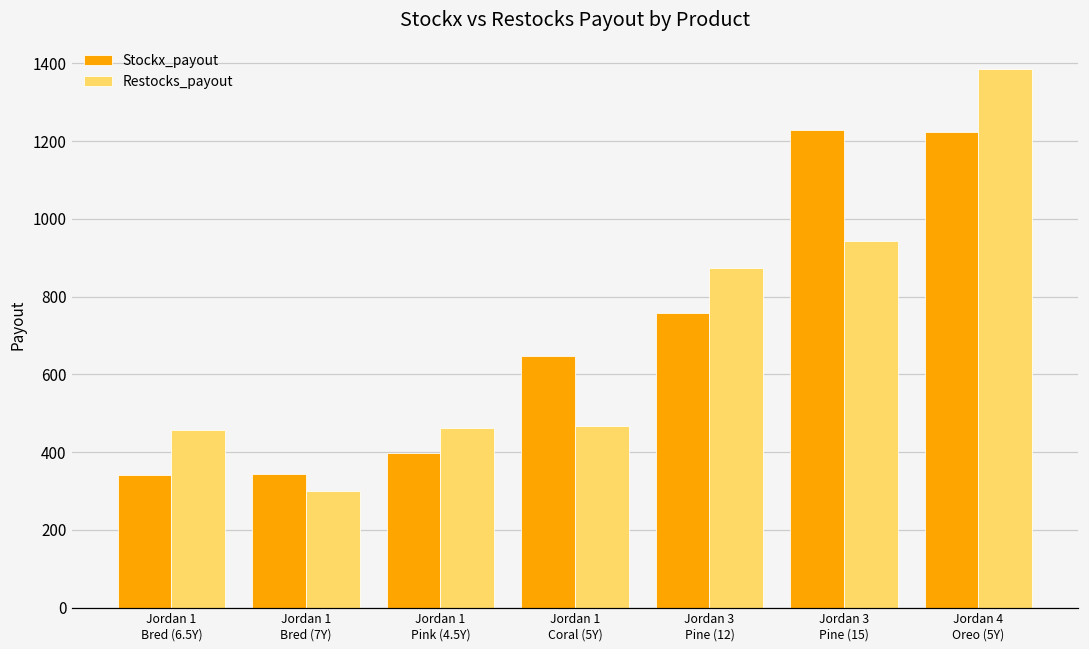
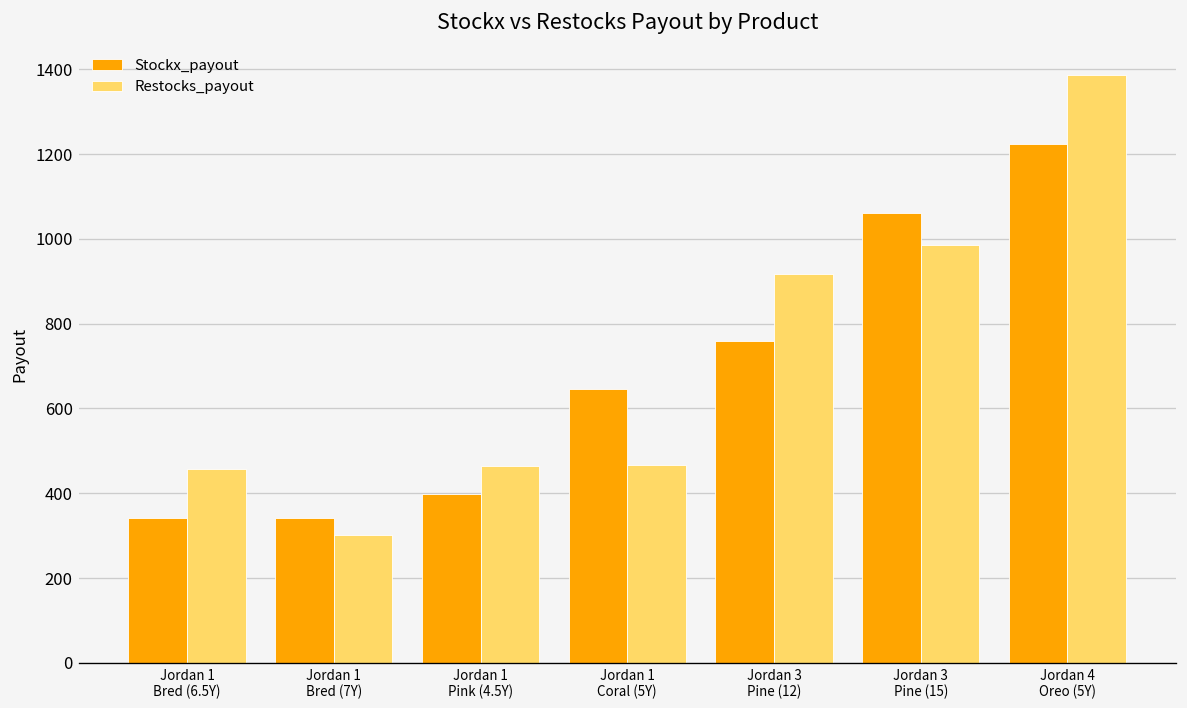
Restocks_payout, Jordan 3 Pine (12): 870 -> 920
Stockx_payout, Jordan 3 Pine (15): 1230 -> 1060
Restocks_payout, Jordan 3 Pine (15): 940 -> 990
